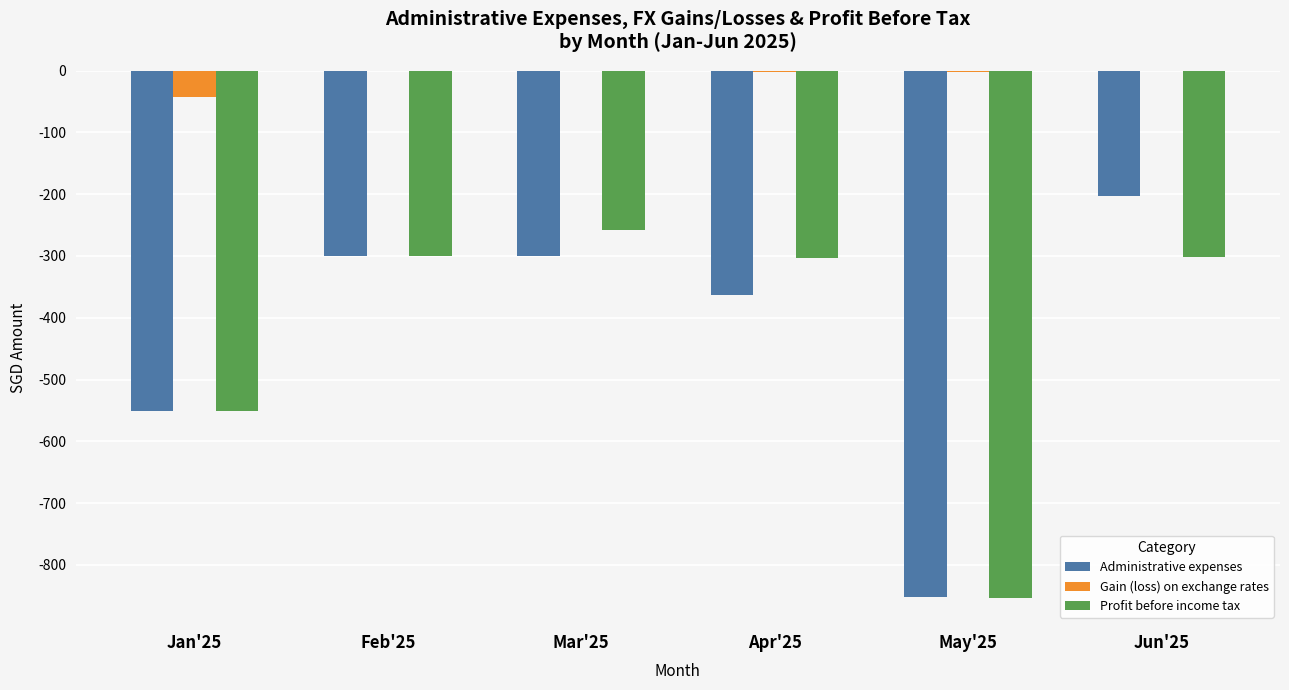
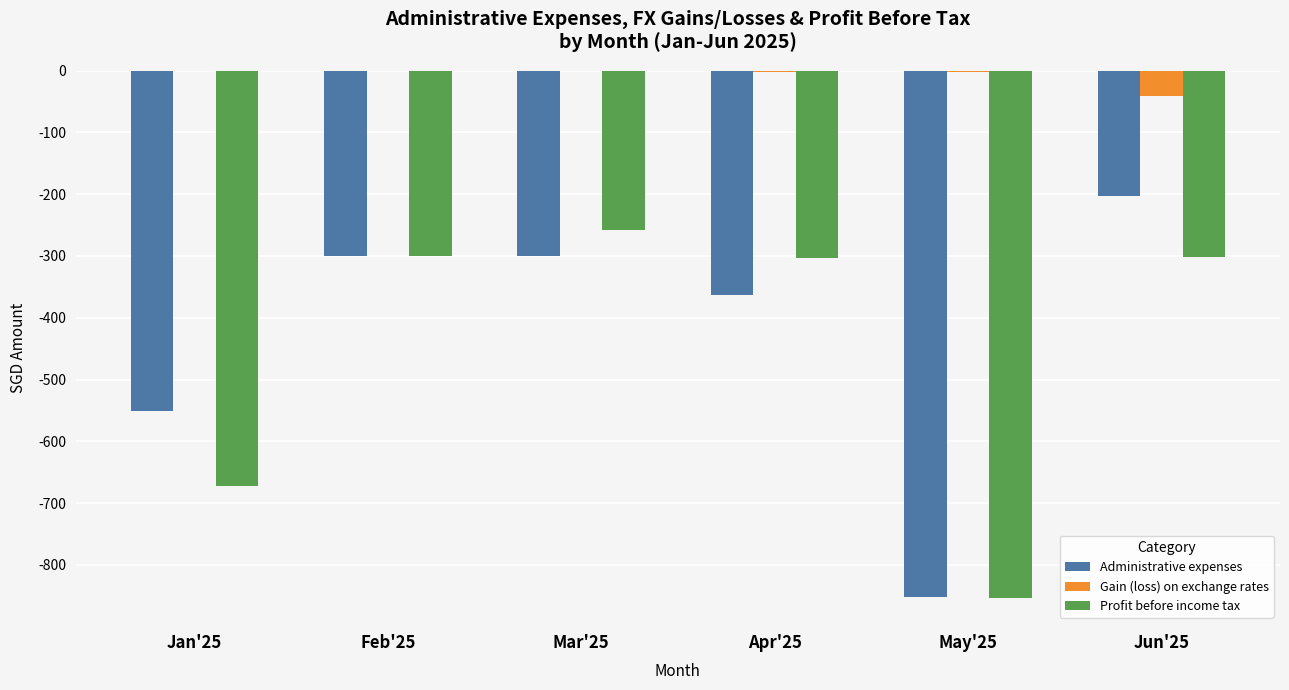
Gain (loss) on exchange rates, Jan'25: -40 -> 0
Profit before income tax, Jan'25: -550 -> -670
Gain (loss) on exchange rates, Jun'25: 0 -> -40
